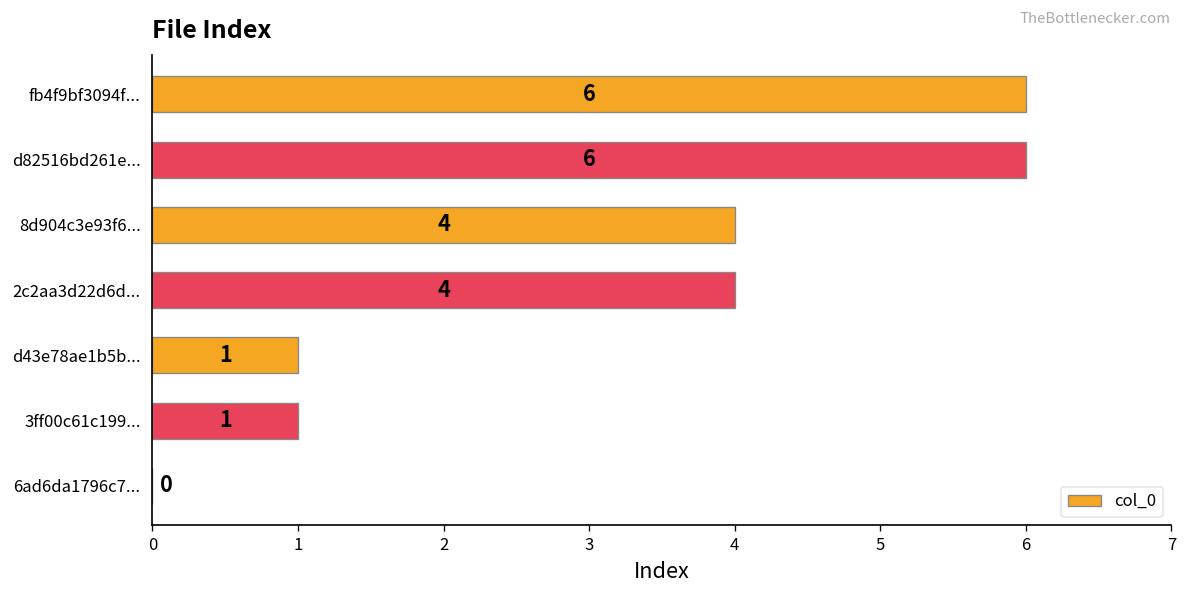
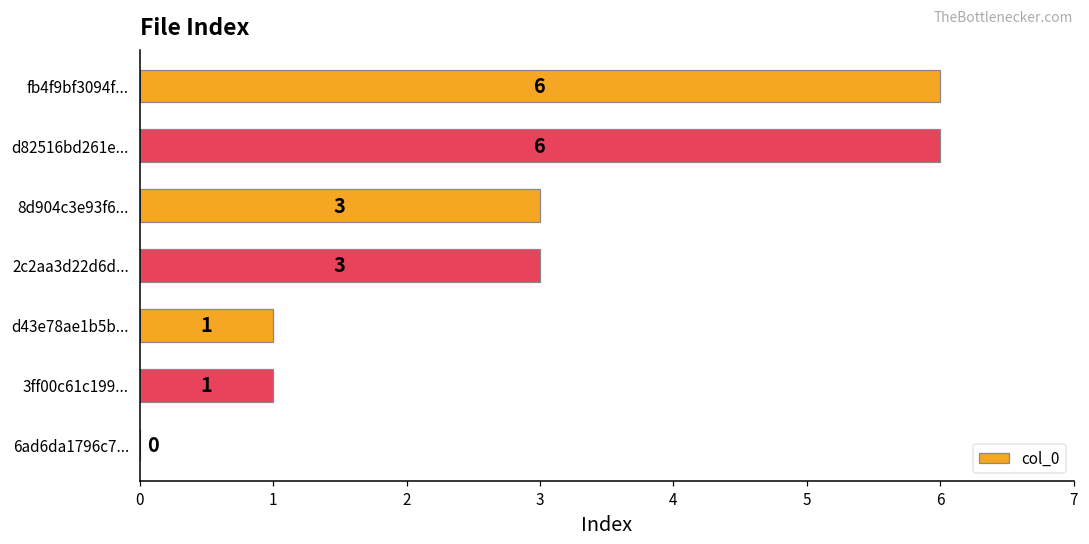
8d904c3e93f6...: 4 -> 3
2c2aa3d22d6d...: 4 -> 3
